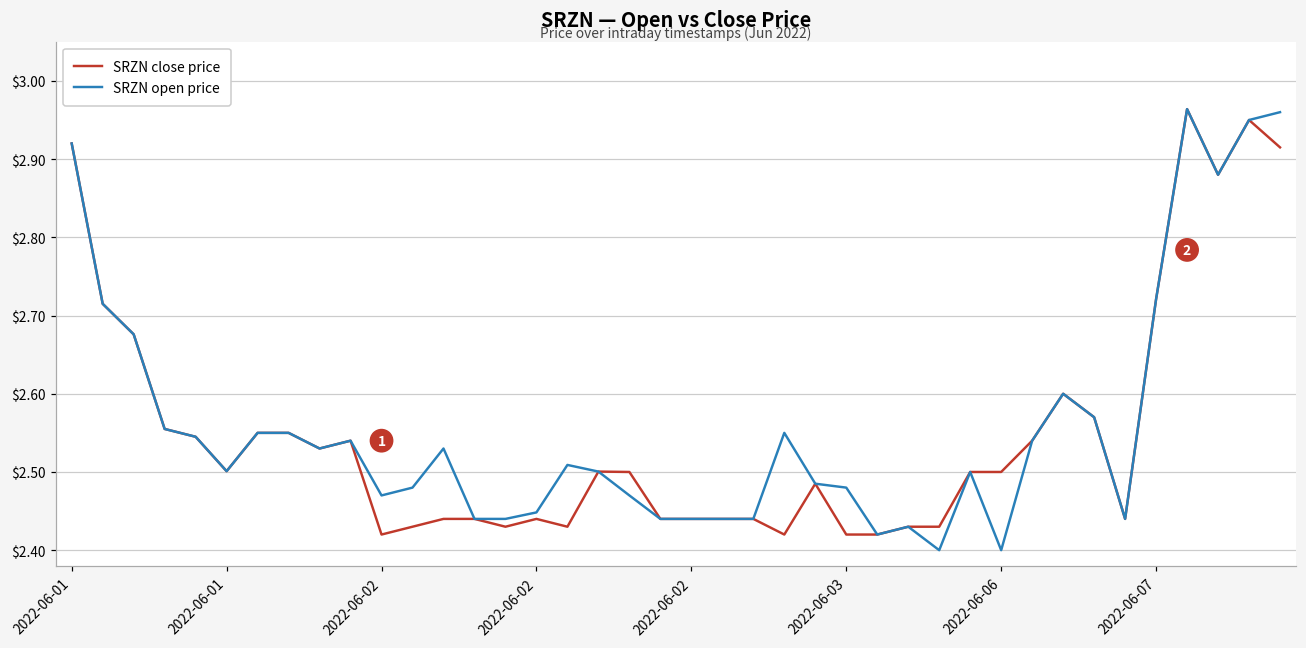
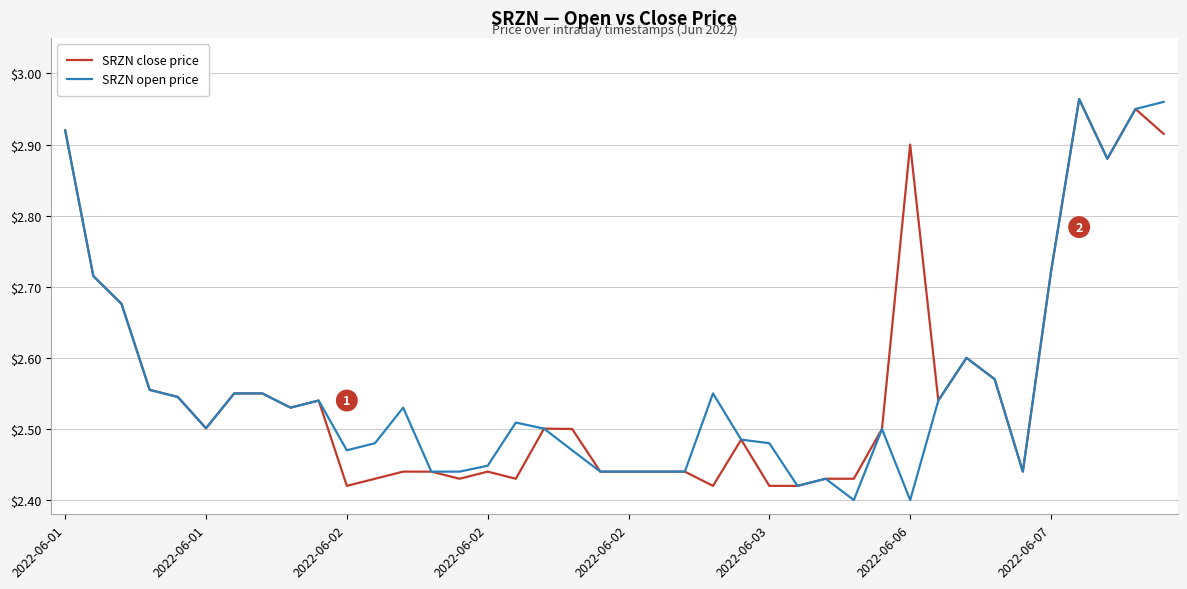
SRZN close price, 2022-06-06: $2.5 -> $2.9
